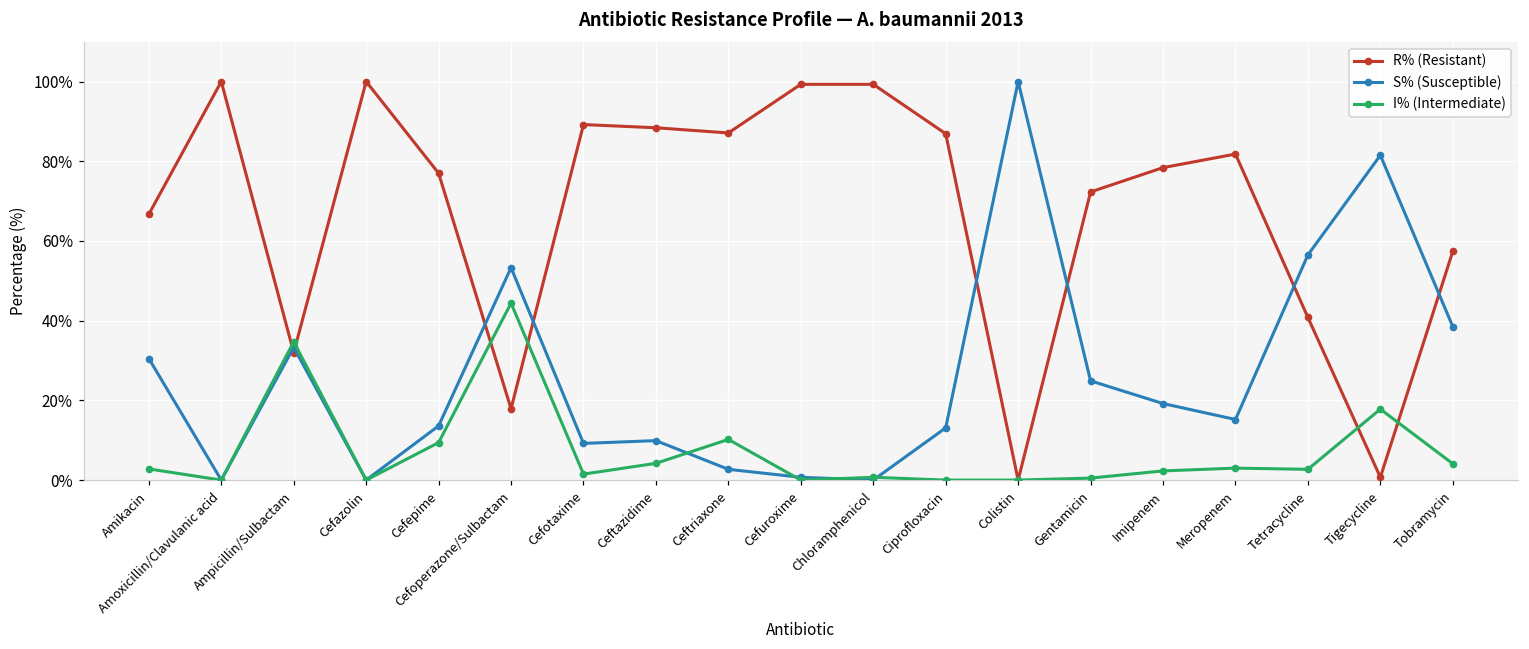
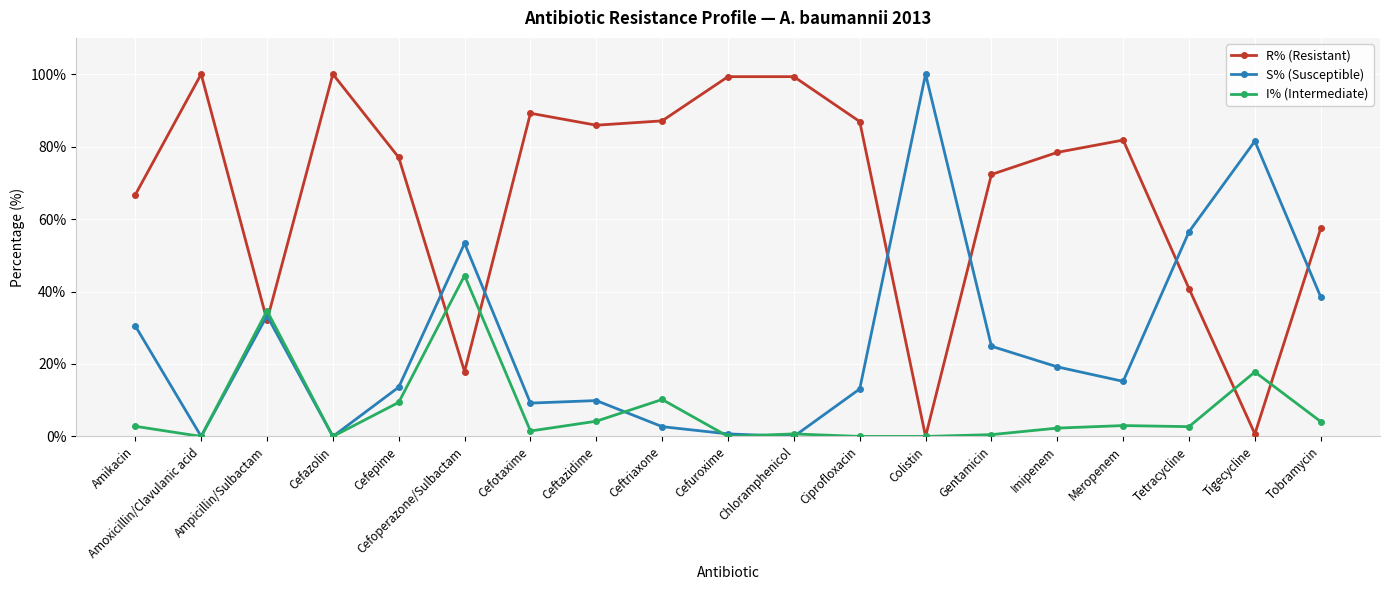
R% (Resistant), Ceftazidime: 88% -> 86%
